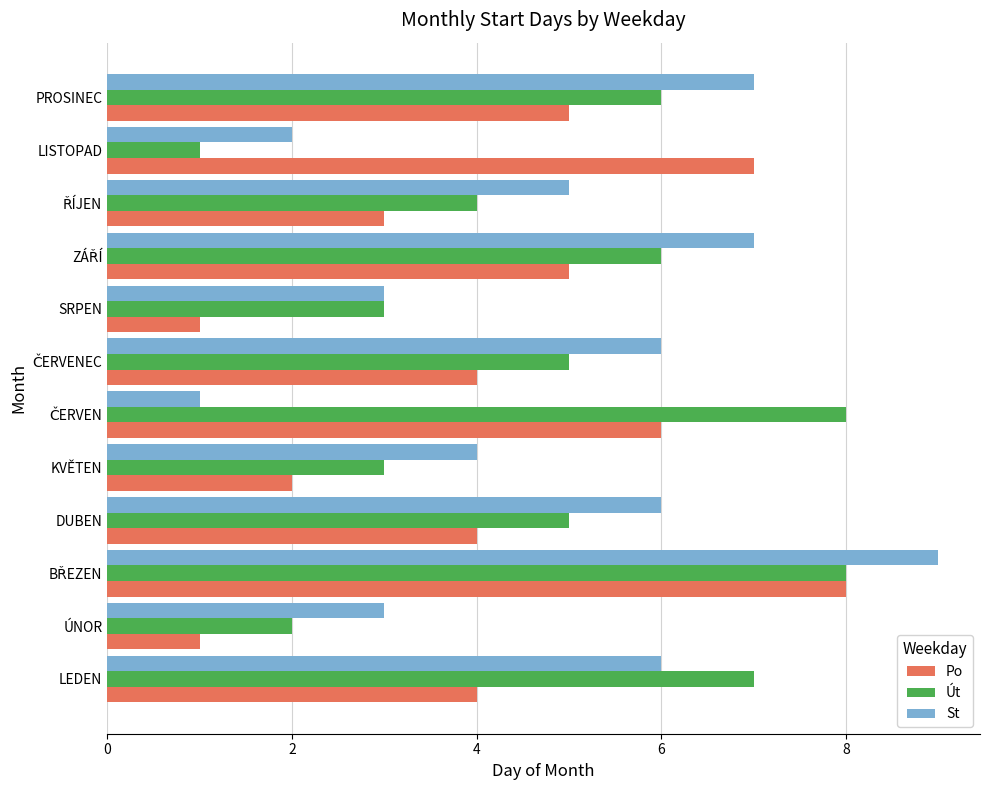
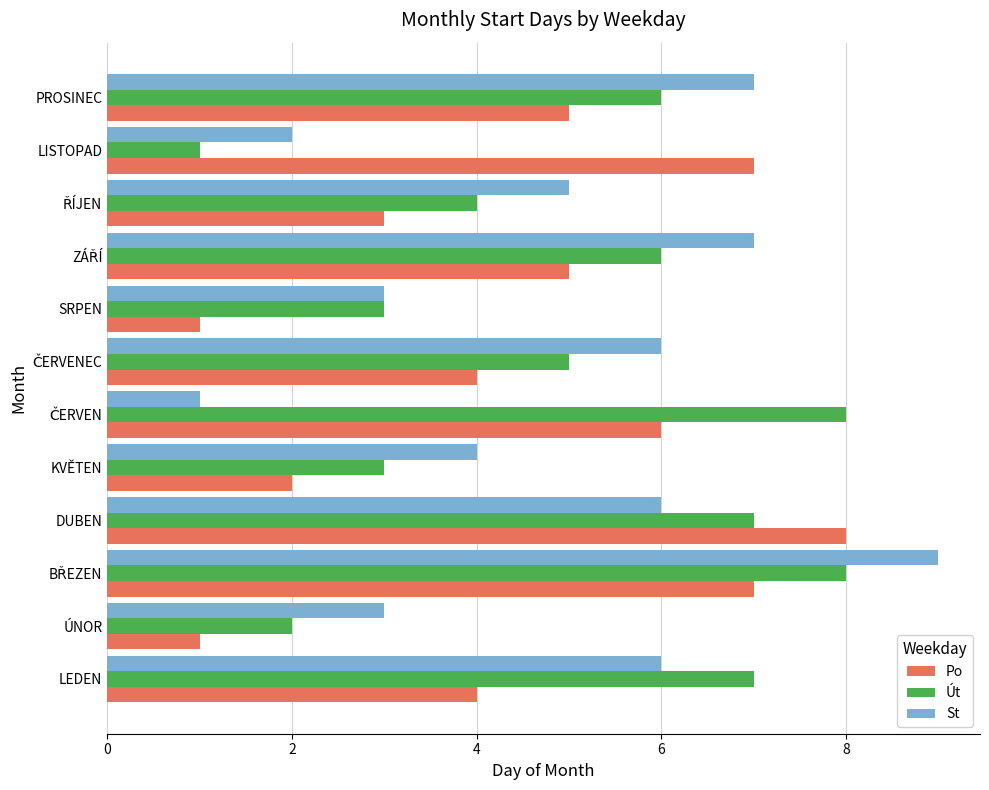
Út, DUBEN: 5 -> 7
Po, DUBEN: 4 -> 8
Po, BŘEZEN: 8 -> 7
